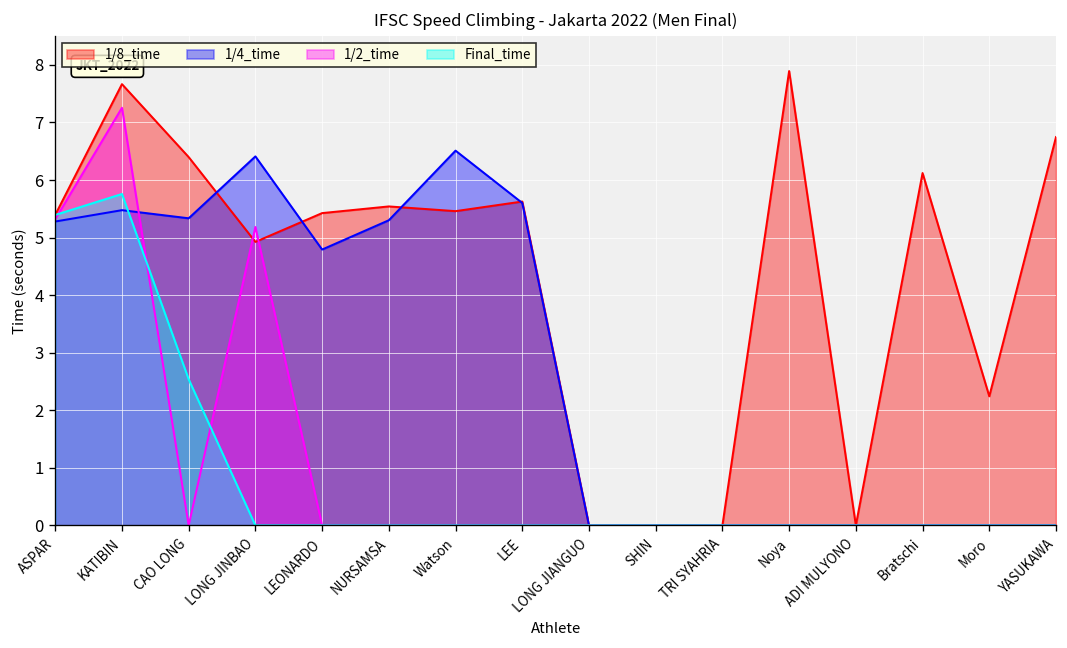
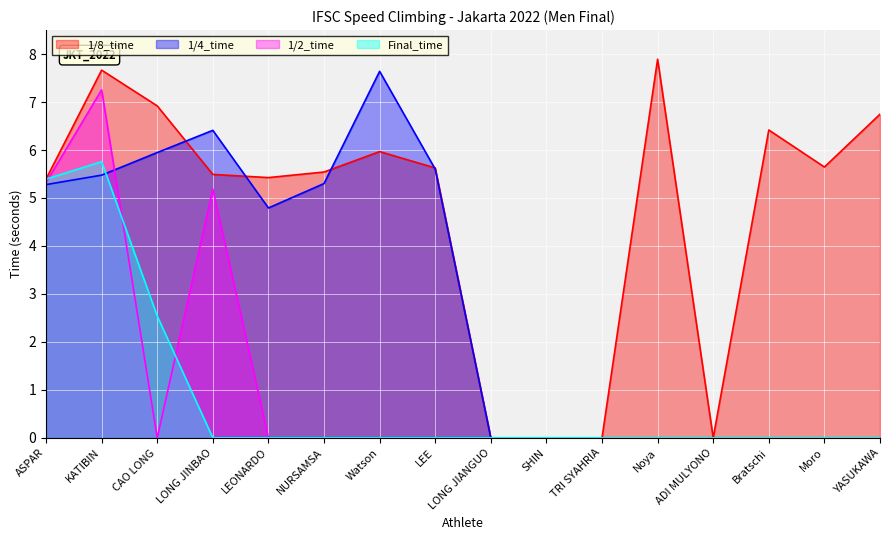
1/8_time, CAO LONG: 6.4 -> 6.9
1/4_time, CAO LONG: 5.3 -> 5.9
1/8_time, LONG JINBAO: 4.9 -> 5.5
1/8_time, Watson: 5.5 -> 6.0
1/4_time, Watson: 6.5 -> 7.6
1/8_time, Bratschi: 6.1 -> 6.4
1/8_time, Moro: 2.2 -> 5.6
